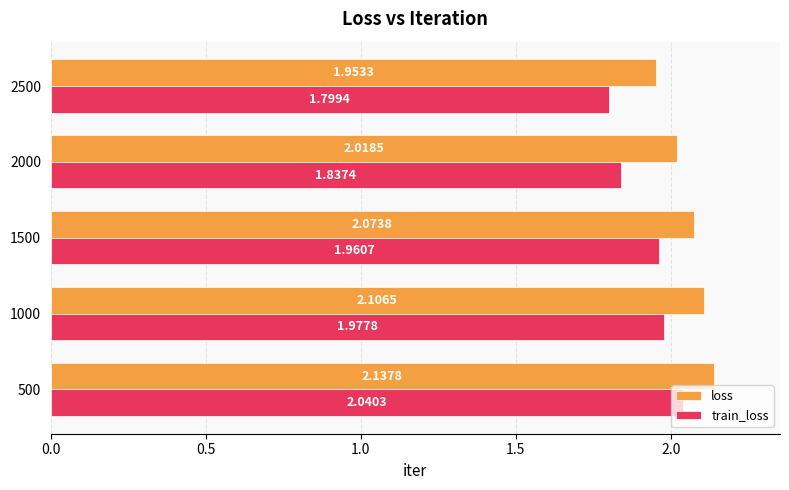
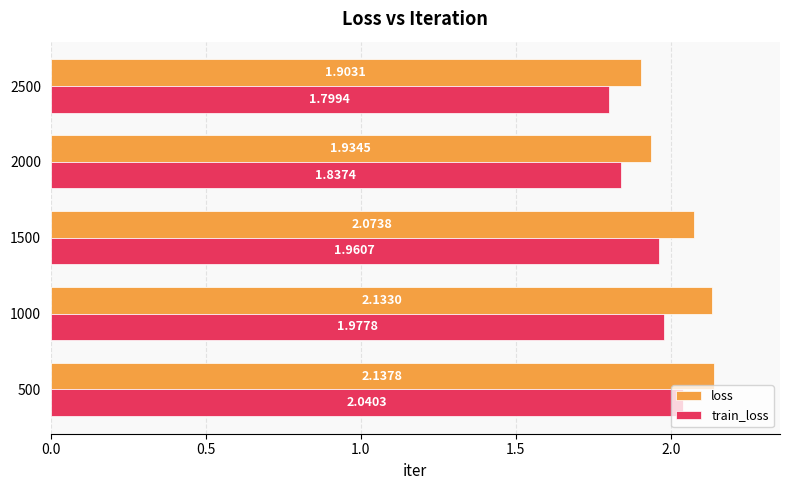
loss, 2500: 1.9533 -> 1.9031
loss, 2000: 2.0185 -> 1.9345
loss, 1000: 2.1065 -> 2.1330
